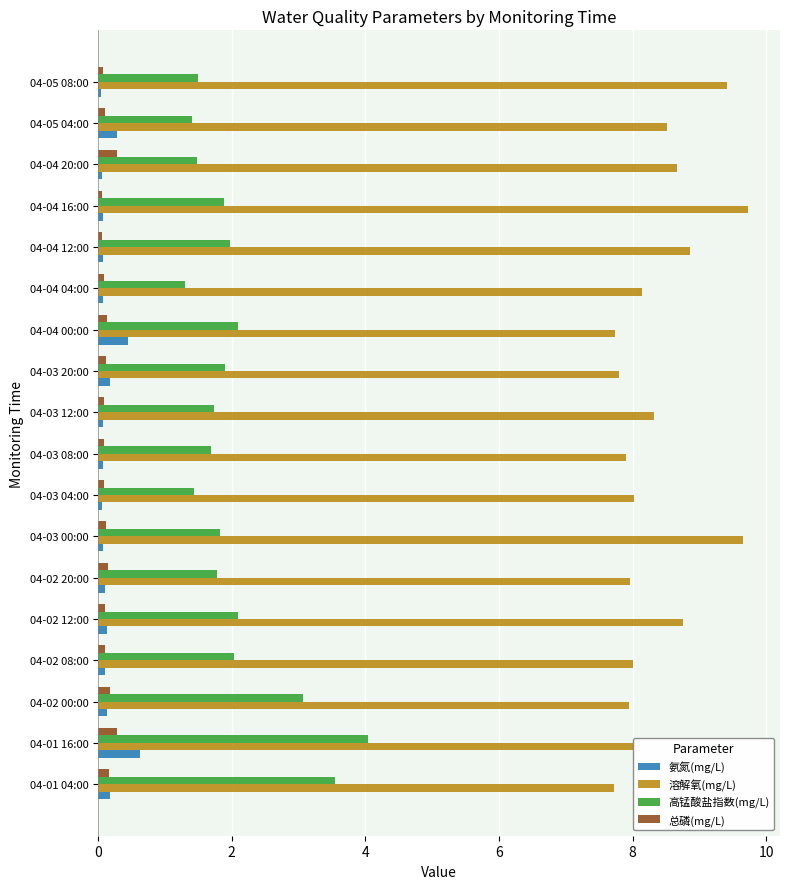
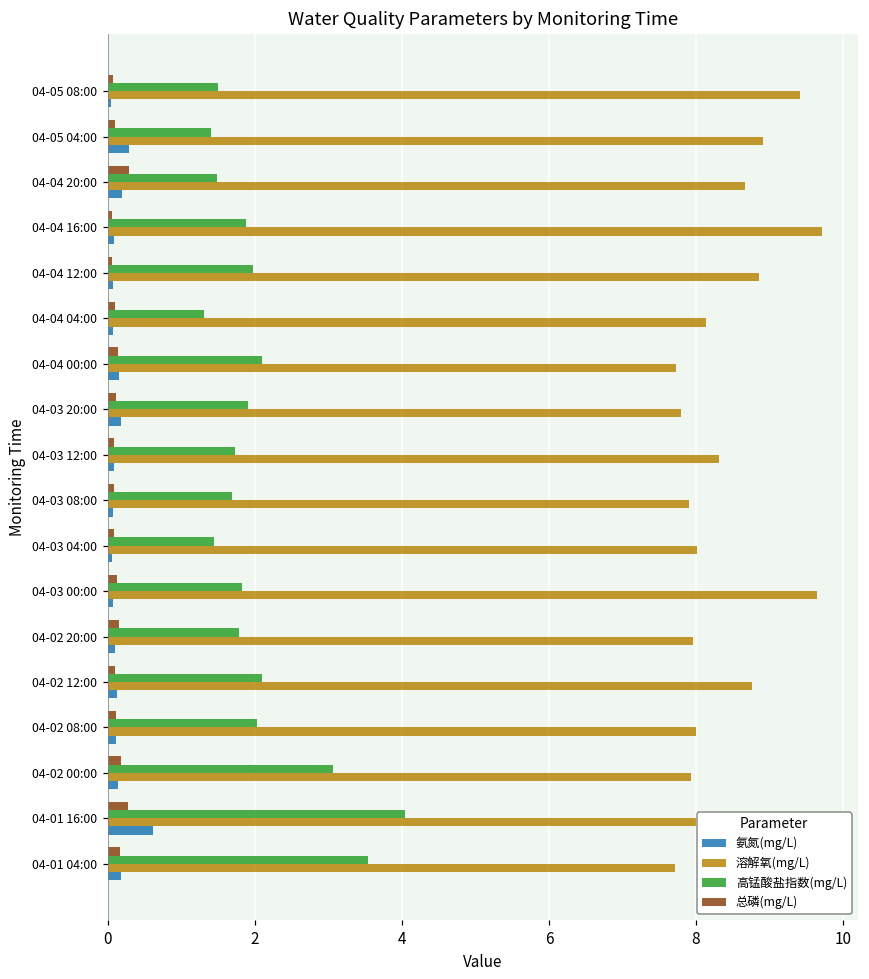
溶解氧(mg/L), 04-05 04:00: 8.5 -> 8.9
氨氮(mg/L), 04-04 20:00: 0.1 -> 0.2
氨氮(mg/L), 04-04 00:00: 0.4 -> 0.2
